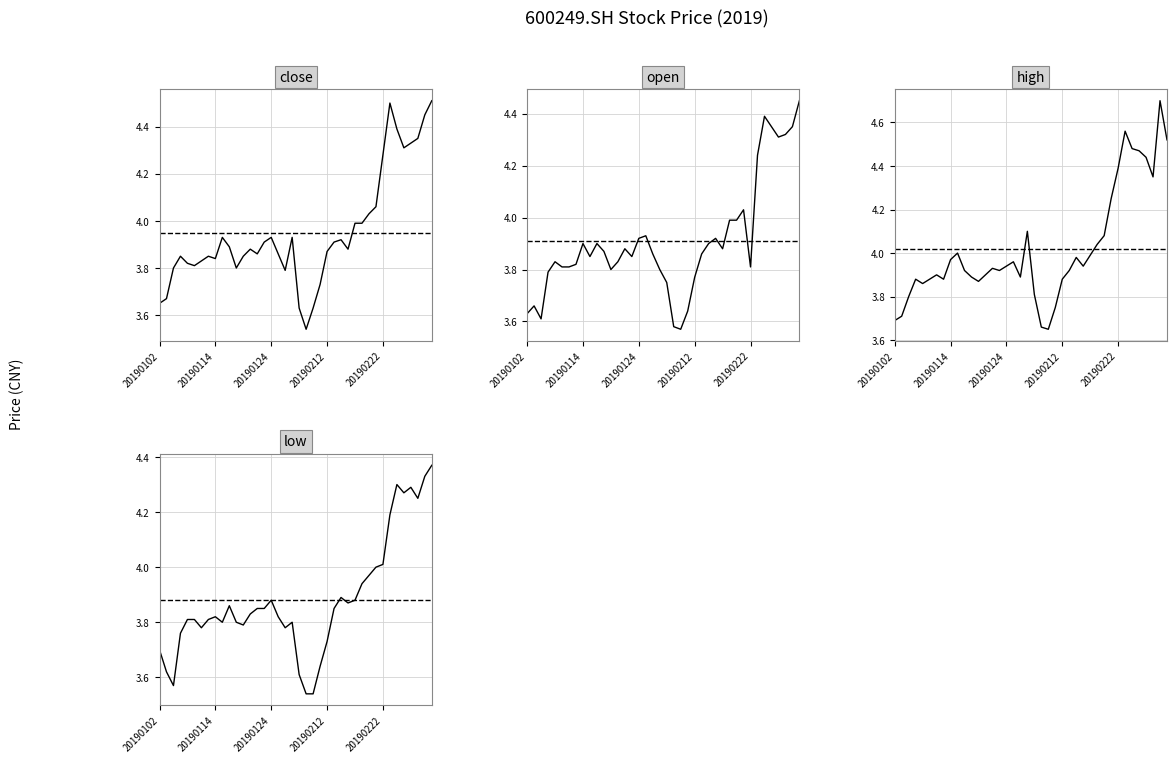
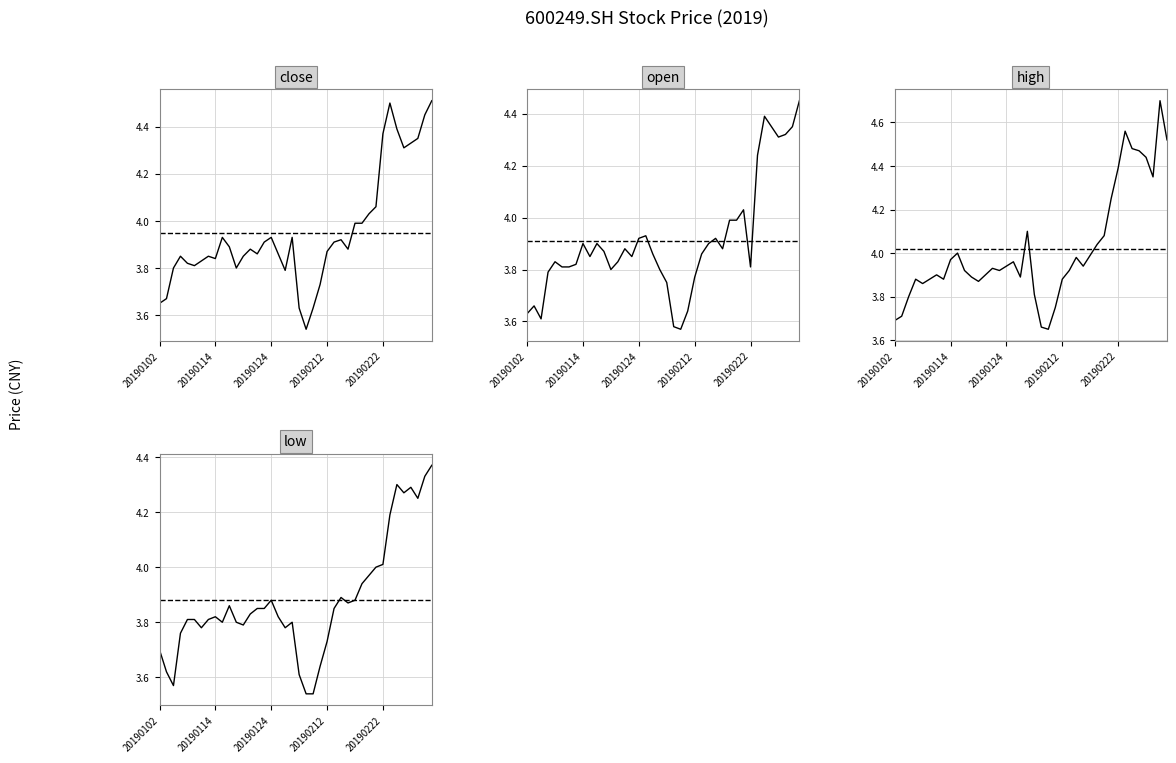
close, 20190222: 4.28 -> 4.37
